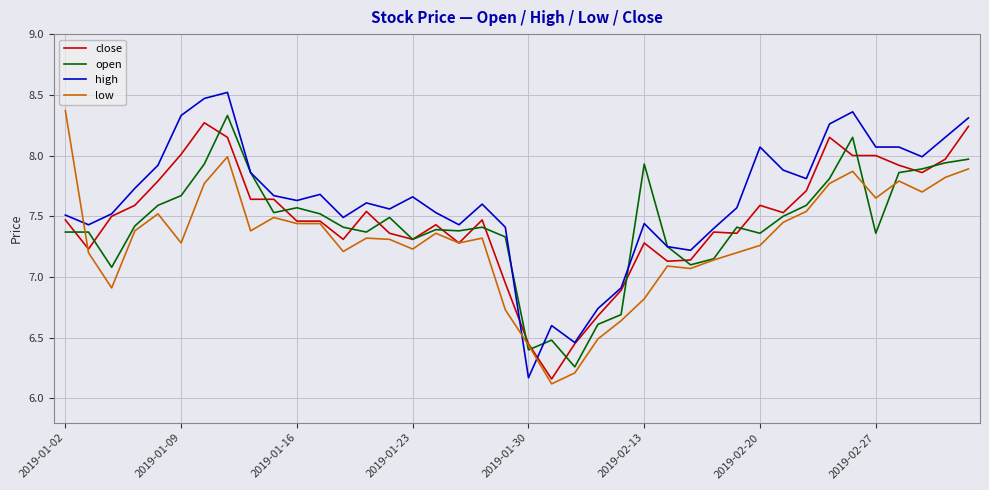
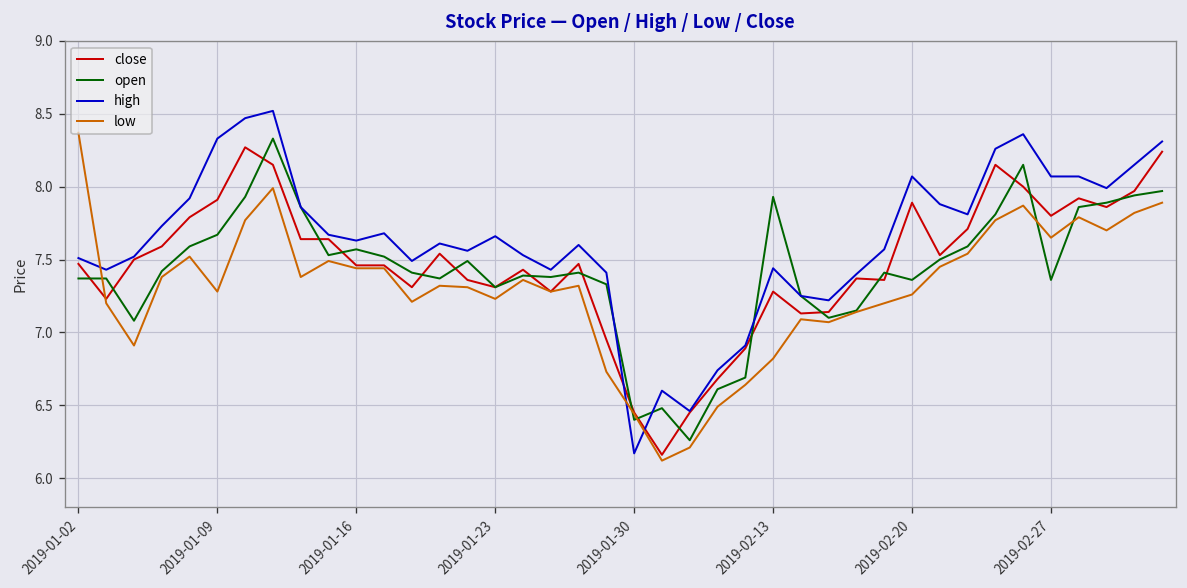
close, 2019-01-09: 8.01 -> 7.91
close, 2019-02-20: 7.59 -> 7.89
close, 2019-02-27: 8.0 -> 7.8
